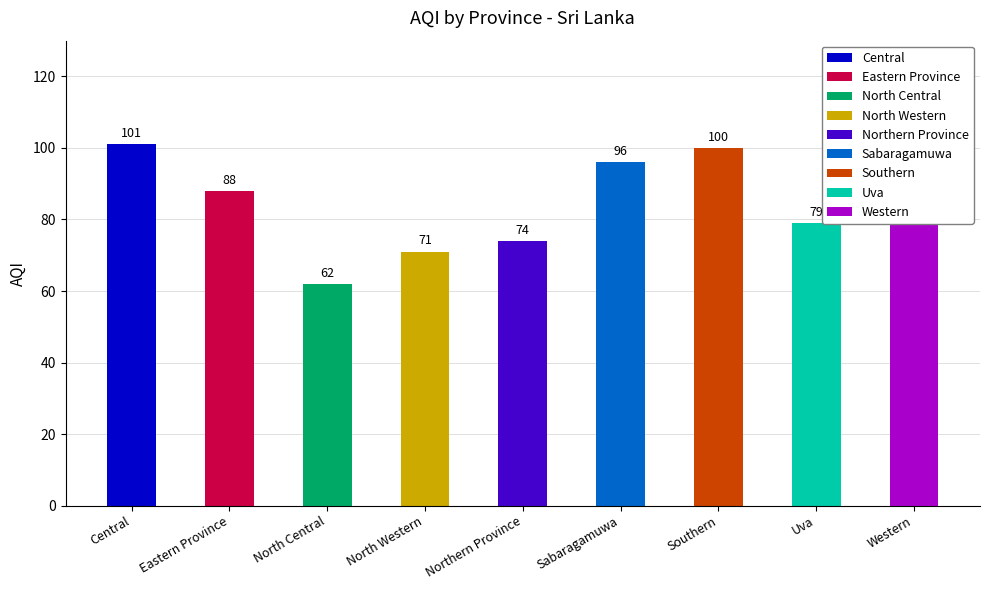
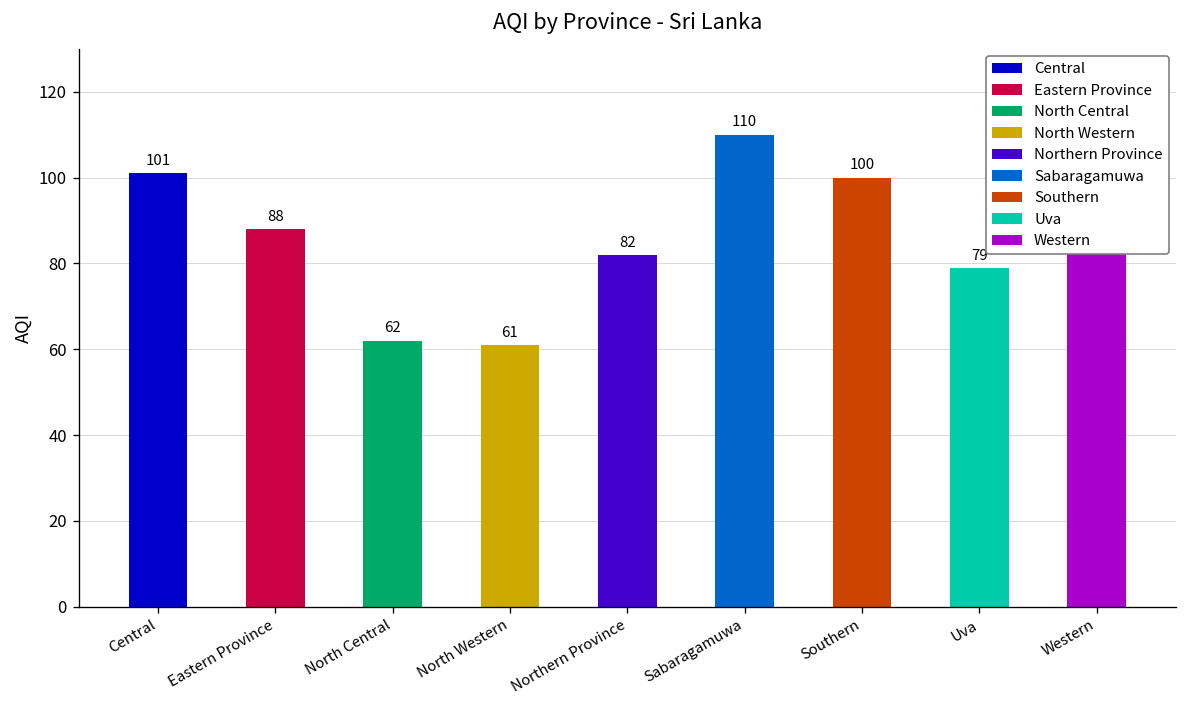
North Western: 71 -> 61
Northern Province: 74 -> 82
Sabaragamuwa: 96 -> 110
